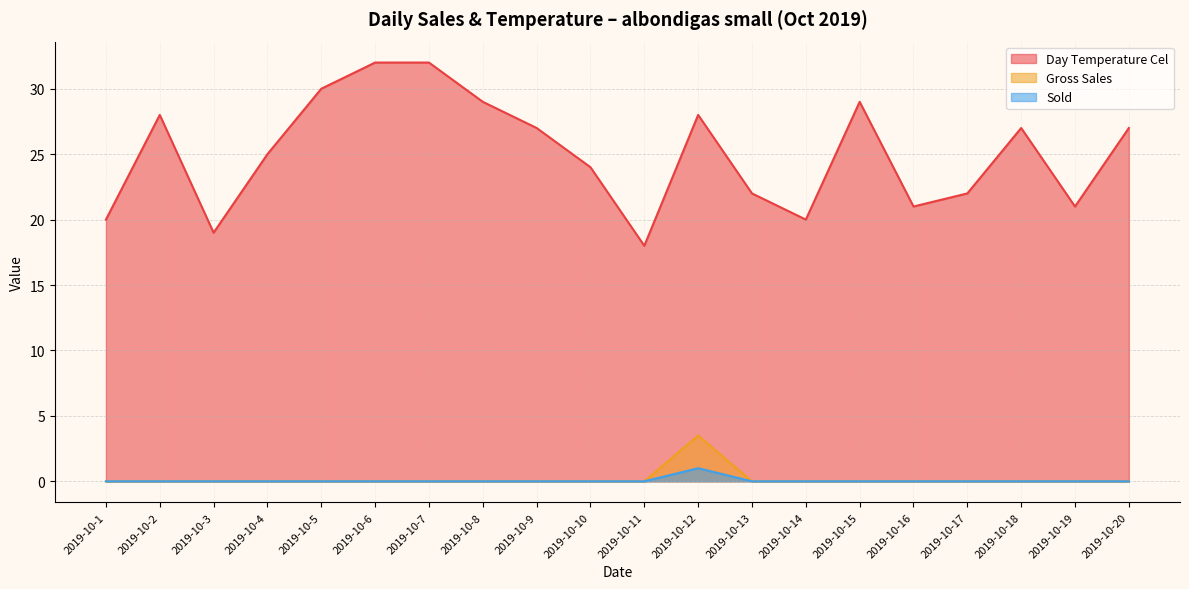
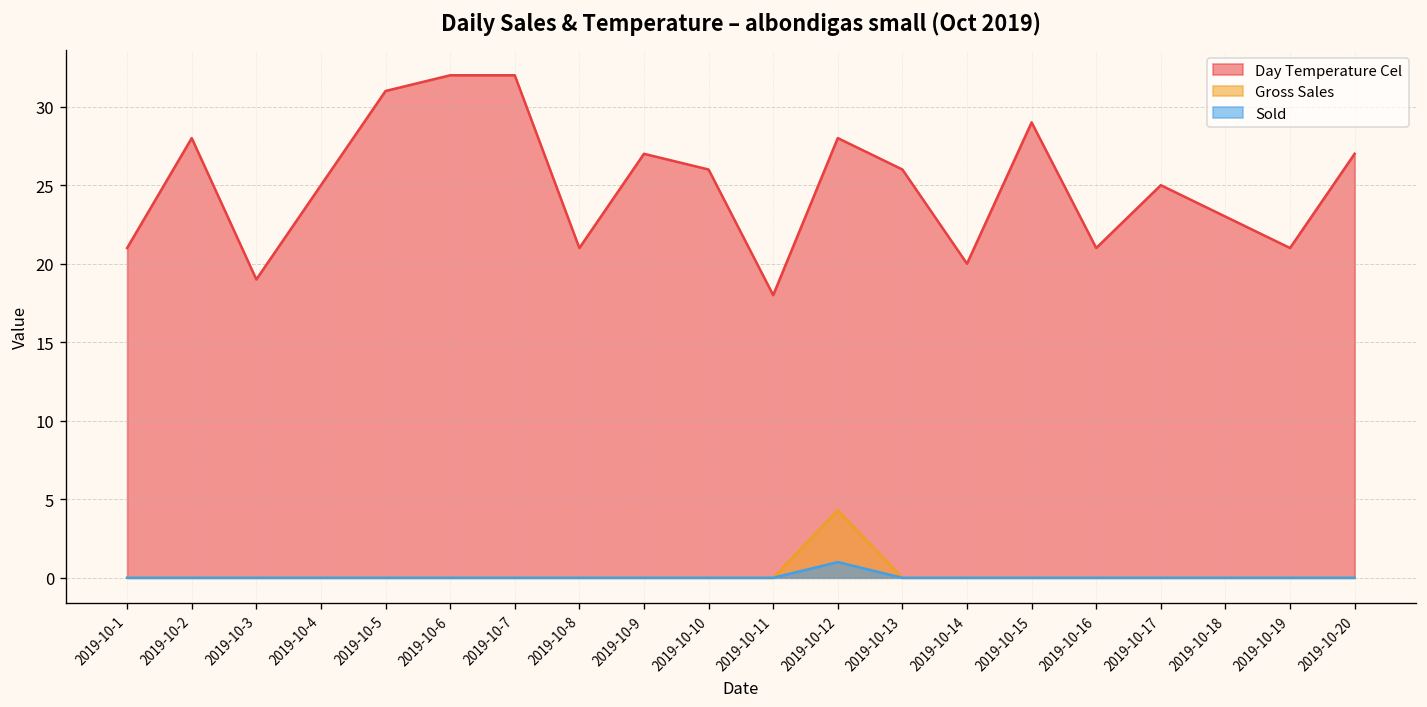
Day Temperature Cel, 2019-10-1: 20 -> 21
Day Temperature Cel, 2019-10-5: 30 -> 31
Day Temperature Cel, 2019-10-8: 29 -> 21
Day Temperature Cel, 2019-10-10: 24 -> 26
Gross Sales, 2019-10-12: 3.5 -> 4.3
Day Temperature Cel, 2019-10-13: 22 -> 26
Day Temperature Cel, 2019-10-17: 22 -> 25
Day Temperature Cel, 2019-10-18: 27 -> 23
